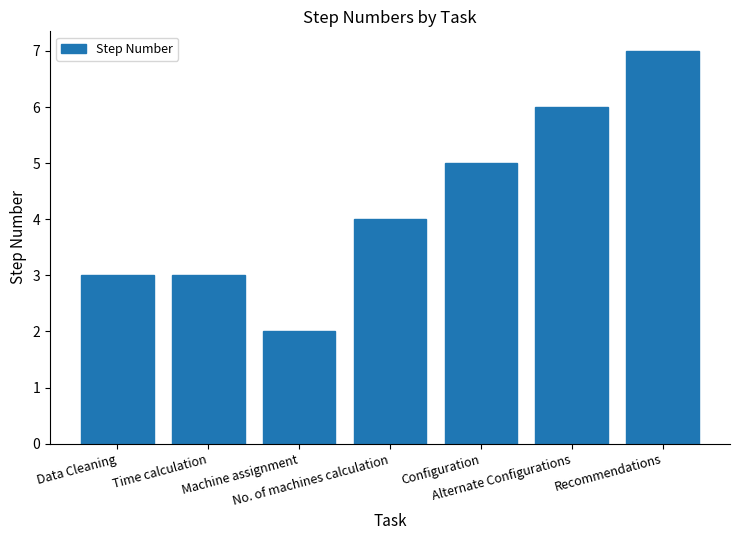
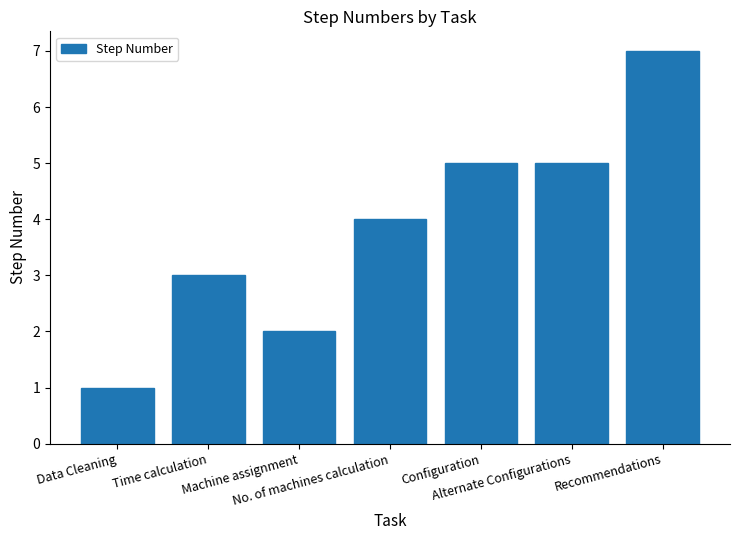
Data Cleaning: 3 -> 1
Alternate Configurations: 6 -> 5
